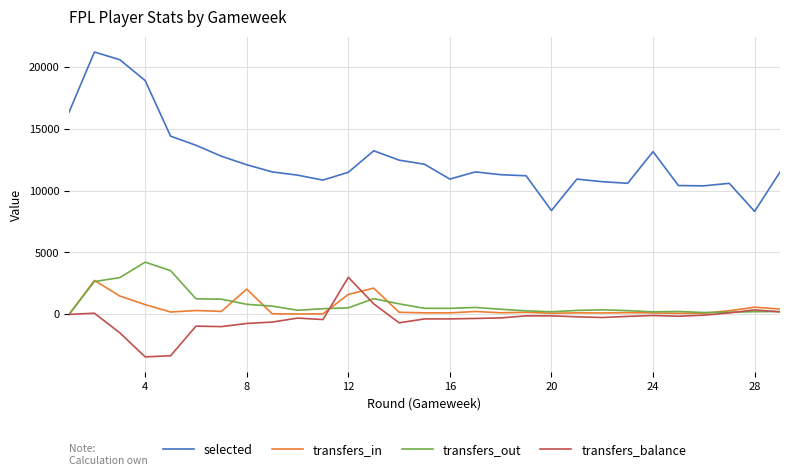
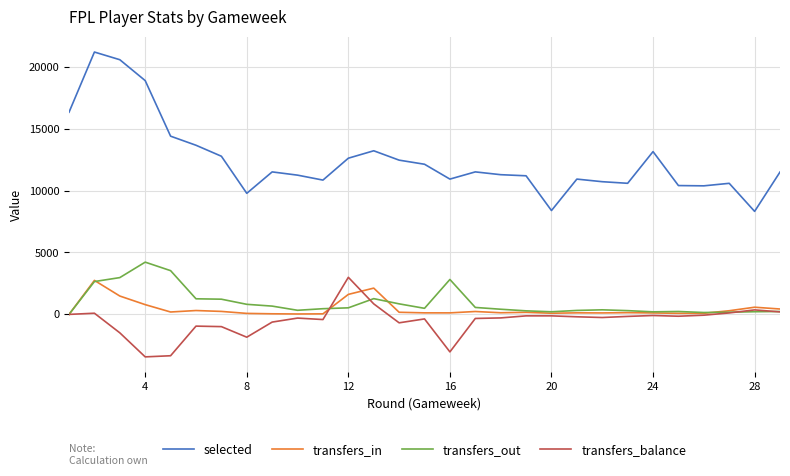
selected, 8: 12100 -> 9800
transfers_in, 8: 2000 -> 100
transfers_balance, 8: -700 -> -1800
selected, 12: 11500 -> 12600
transfers_out, 16: 500 -> 2800
transfers_balance, 16: -400 -> -3000
